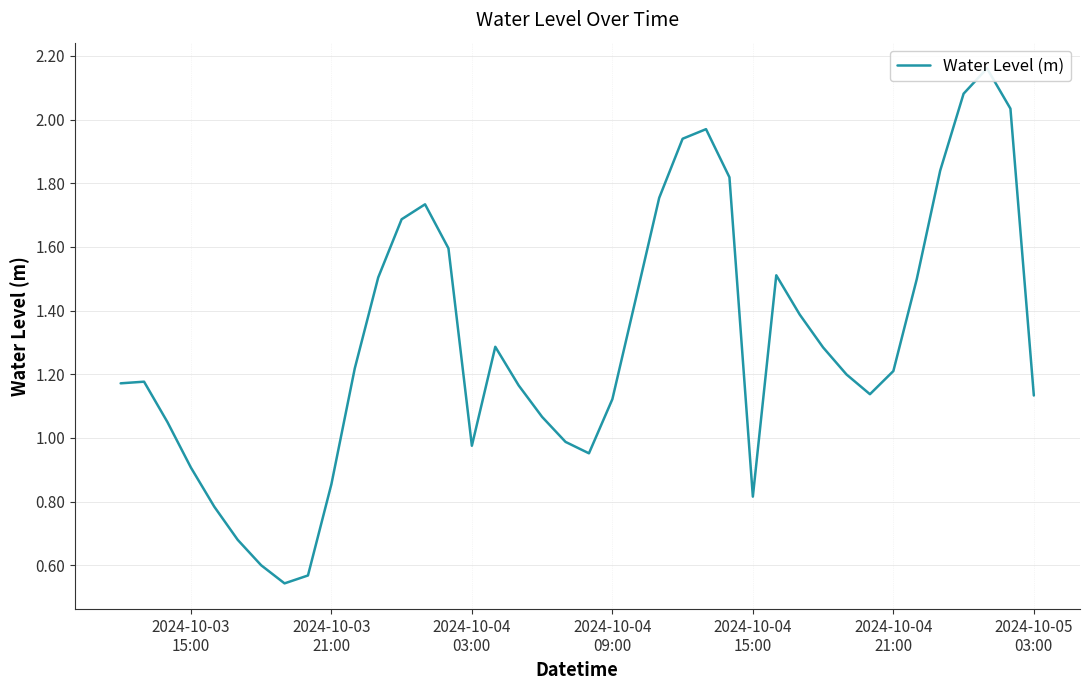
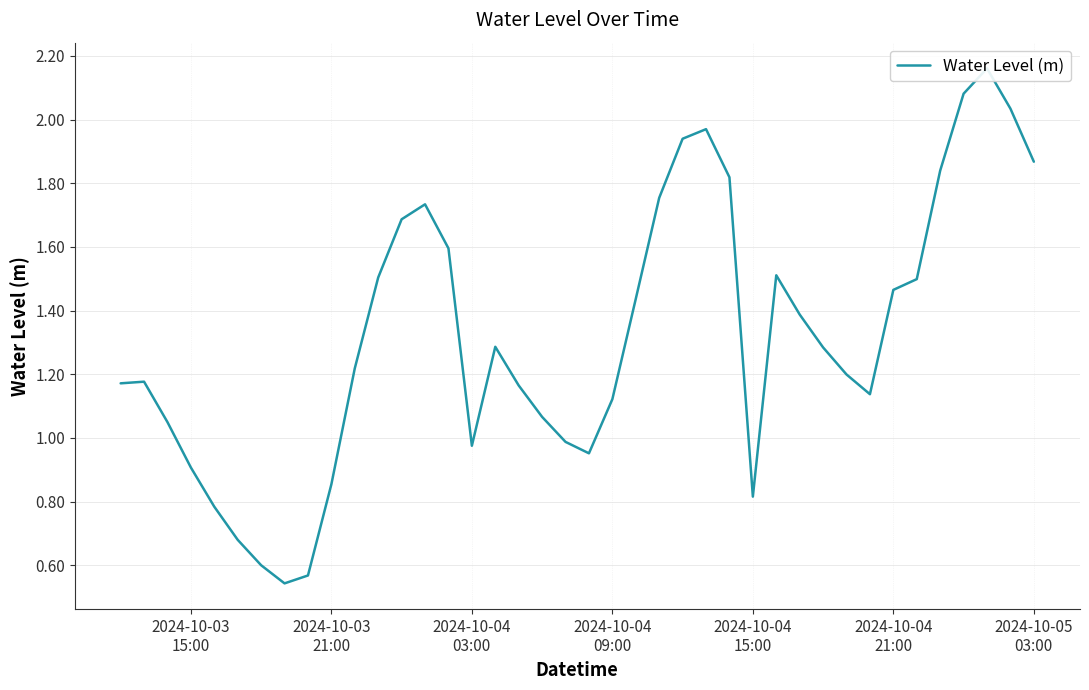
2024-10-04 21:00: 1.21 -> 1.46
2024-10-05 03:00: 1.13 -> 1.87
